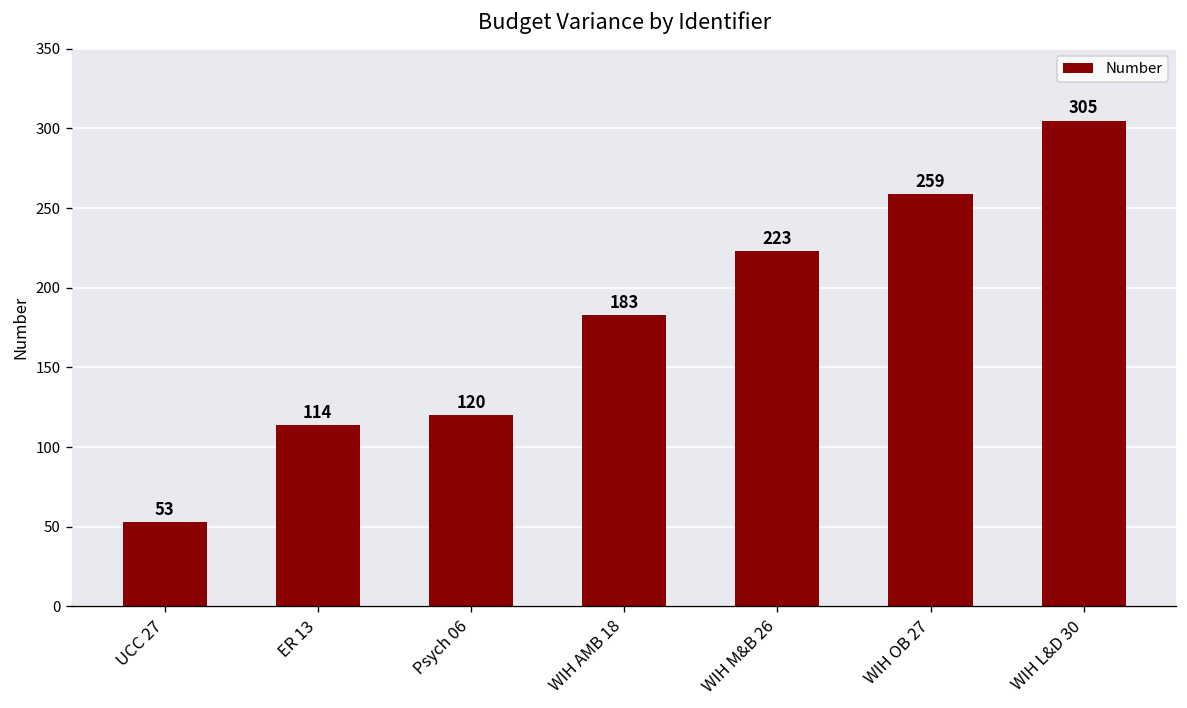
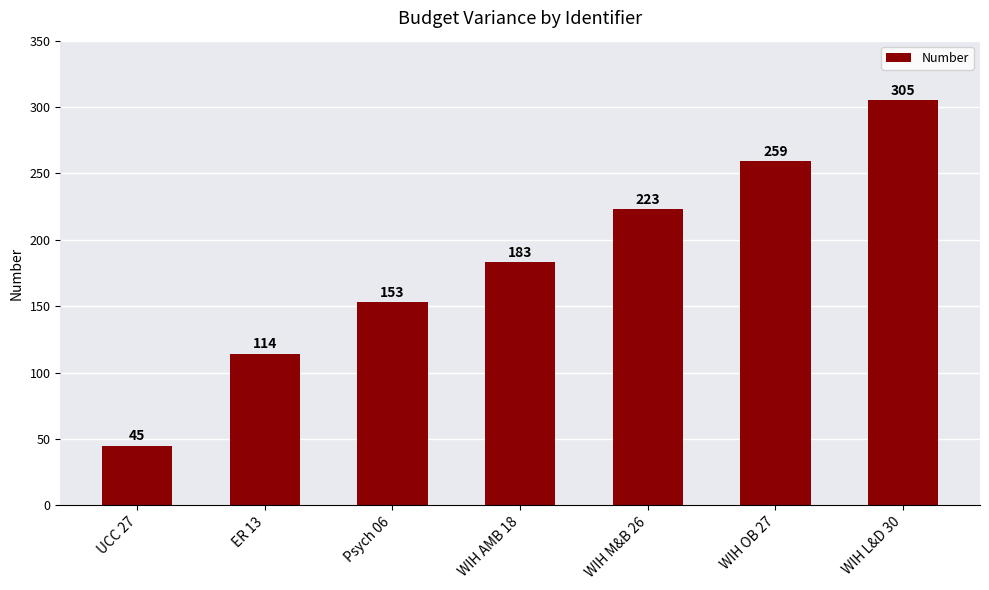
UCC 27: 53 -> 45
Psych 06: 120 -> 153
